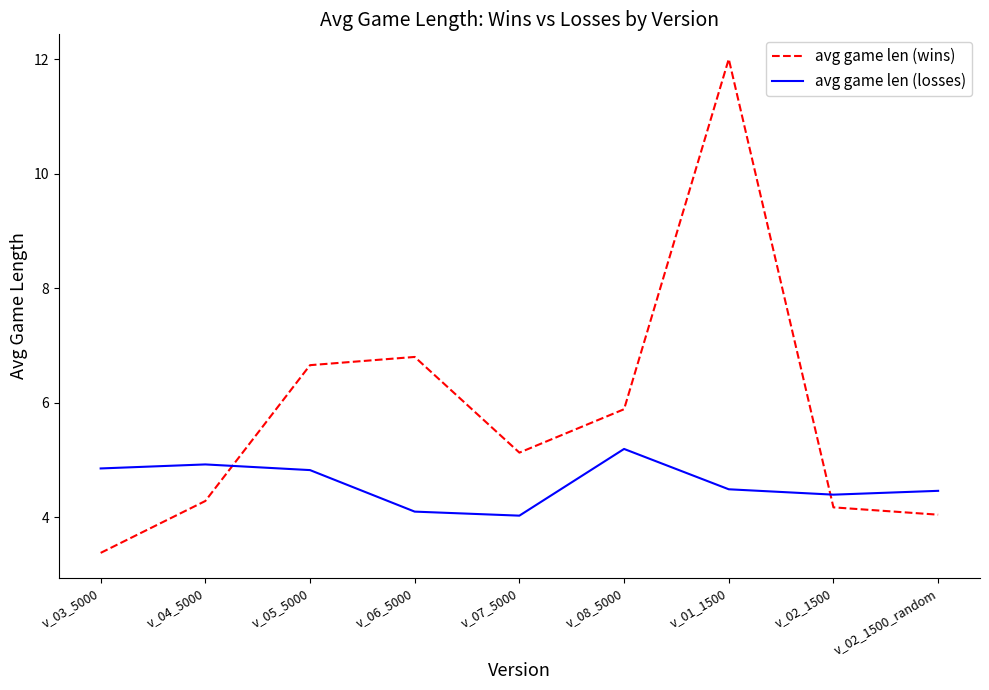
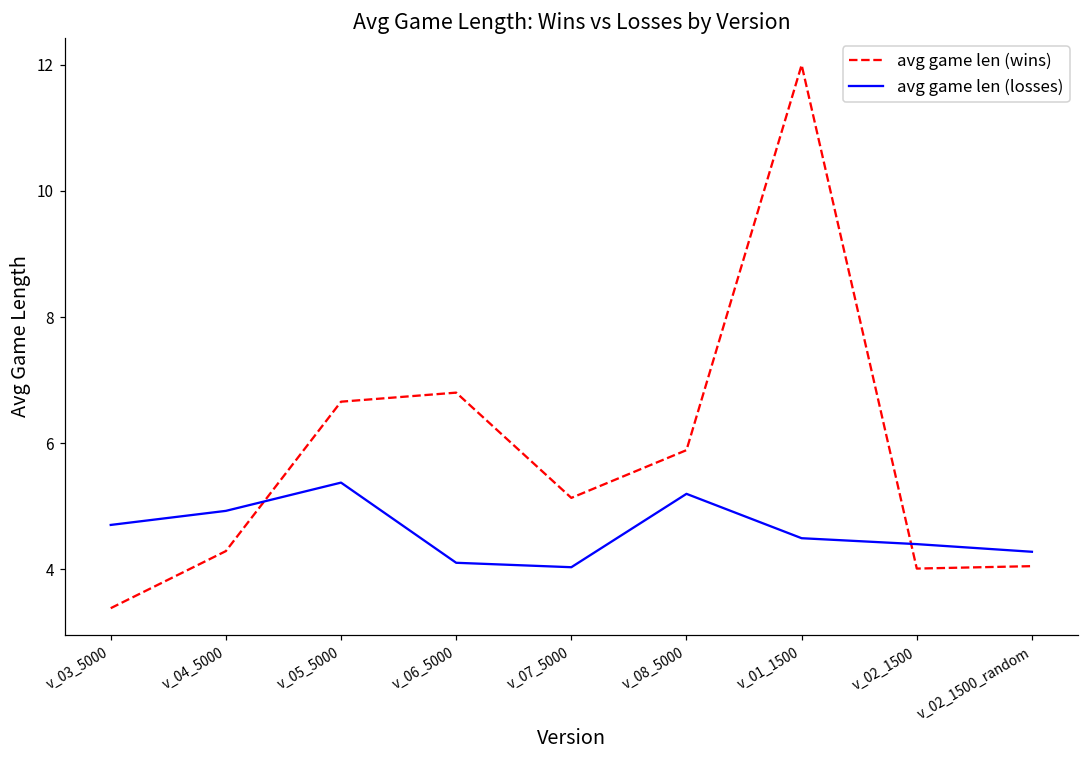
avg game len (losses), v_03_5000: 4.9 -> 4.7
avg game len (losses), v_05_5000: 4.8 -> 5.4
avg game len (wins), v_02_1500: 4.2 -> 4.0
avg game len (losses), v_02_1500_random: 4.5 -> 4.3
